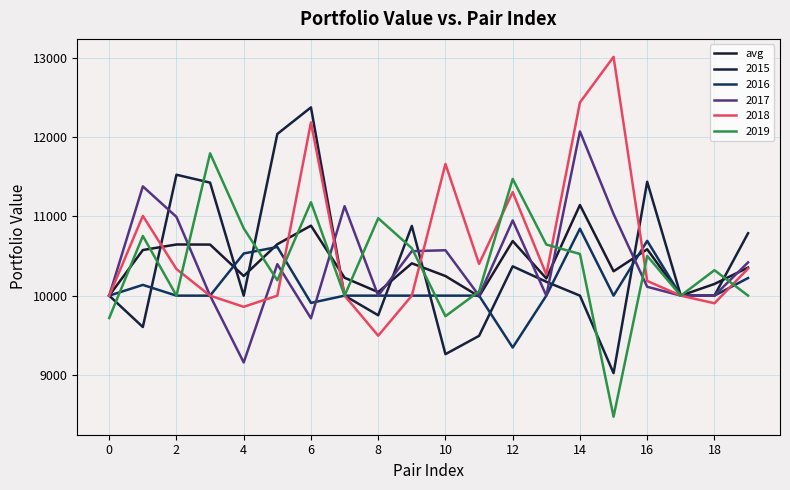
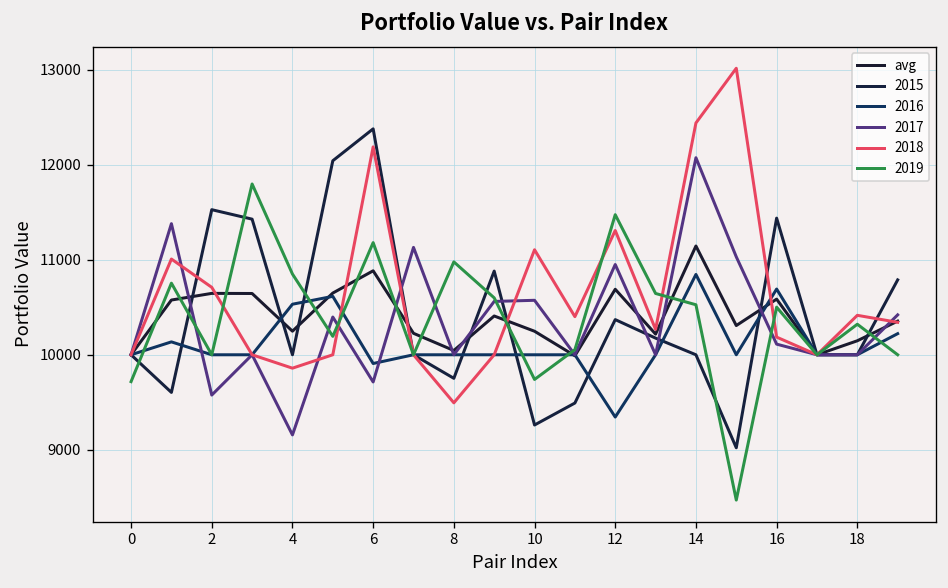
2017, 2: 11000 -> 9600
2018, 2: 10300 -> 10700
2018, 10: 11700 -> 11100
2018, 18: 9900 -> 10400
